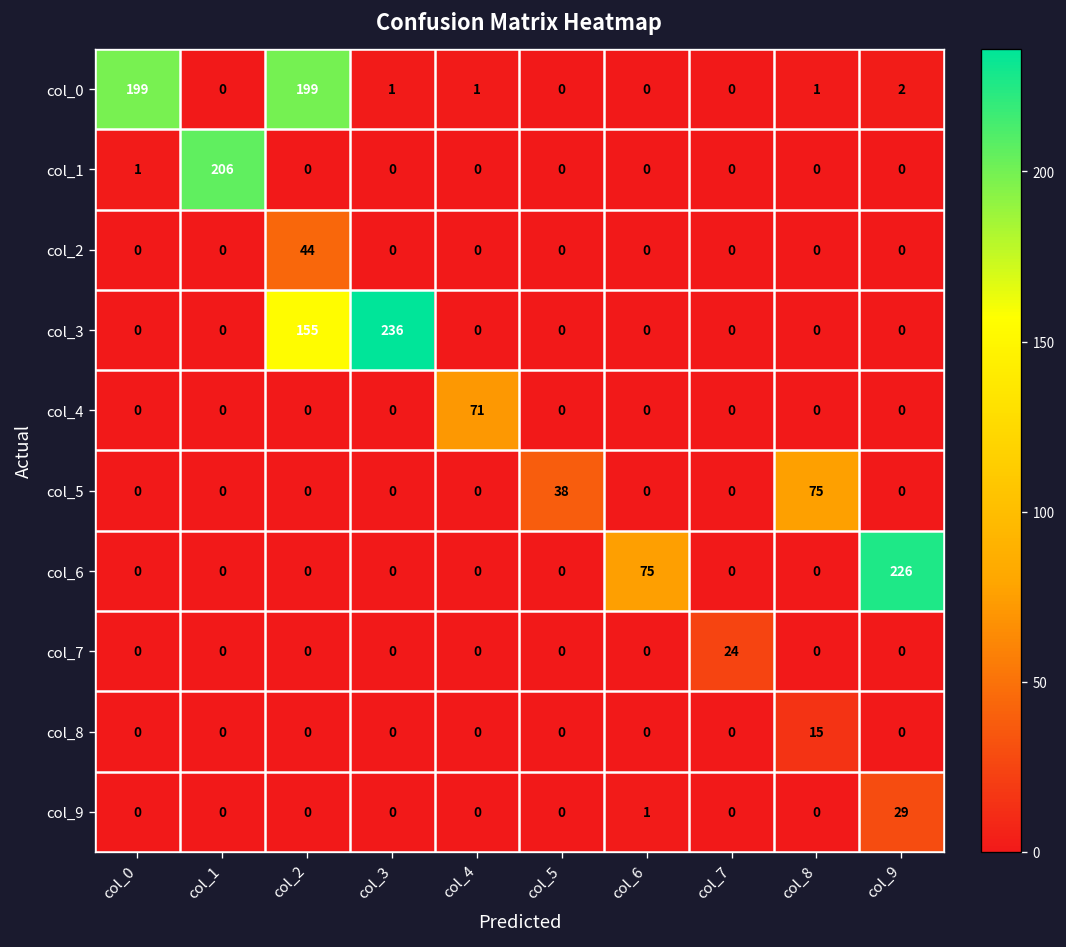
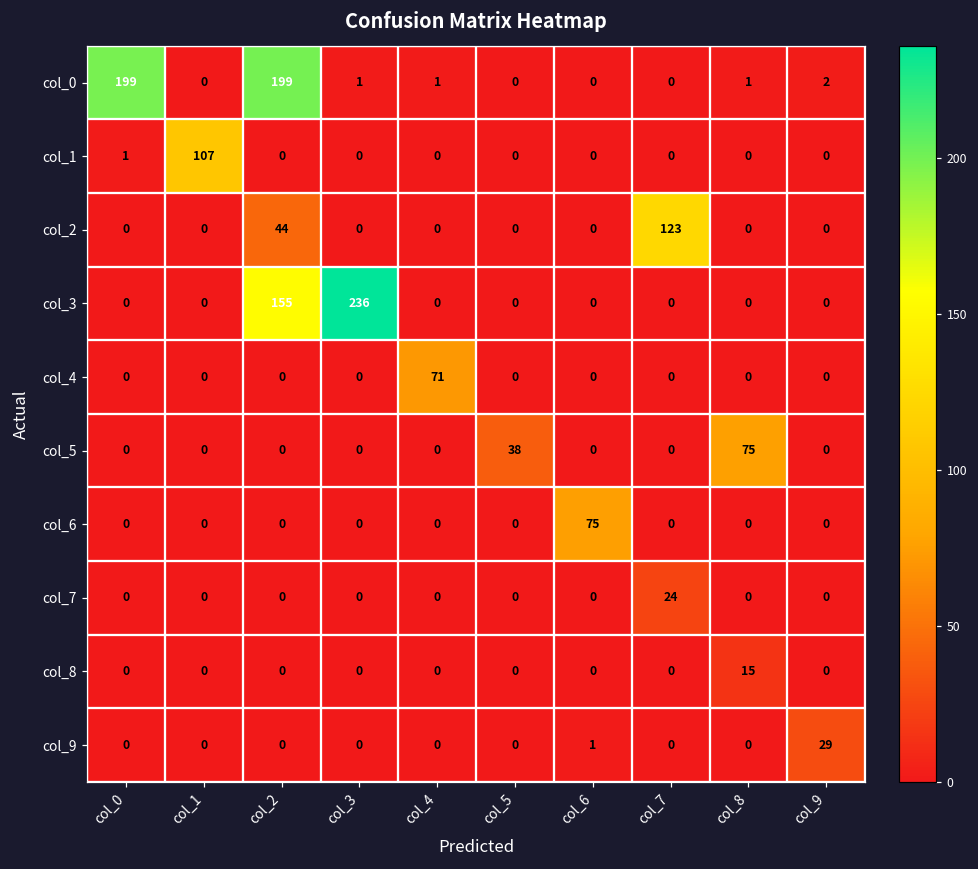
col_1, col_1: 206 -> 107
col_2, col_7: 0 -> 123
col_6, col_9: 226 -> 0
